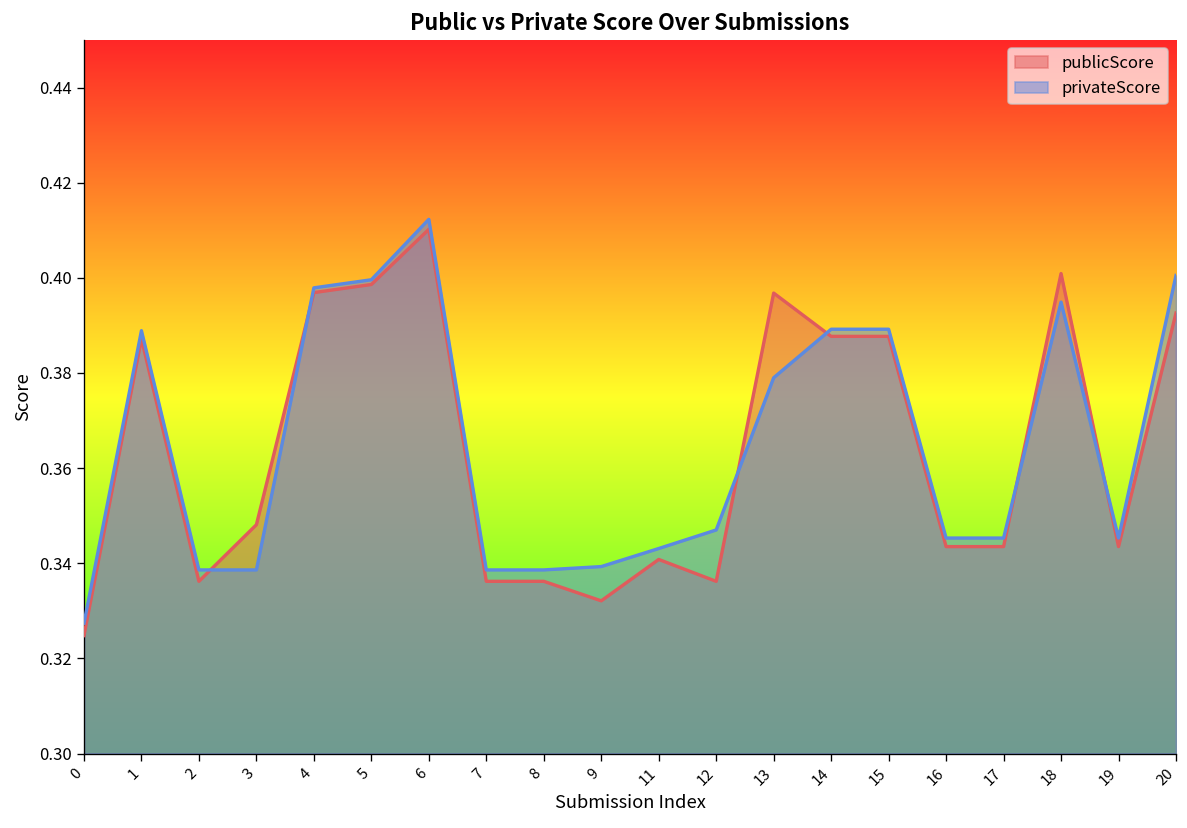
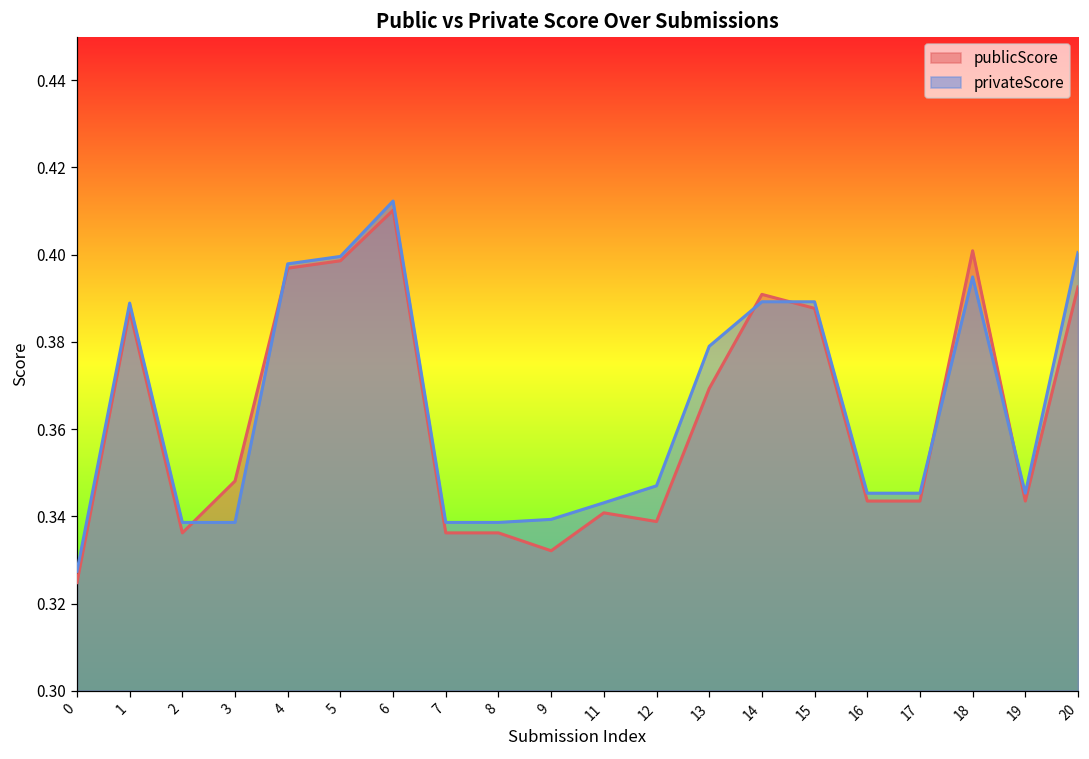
publicScore, 12: 0.336 -> 0.339
publicScore, 13: 0.397 -> 0.369
publicScore, 14: 0.388 -> 0.391
